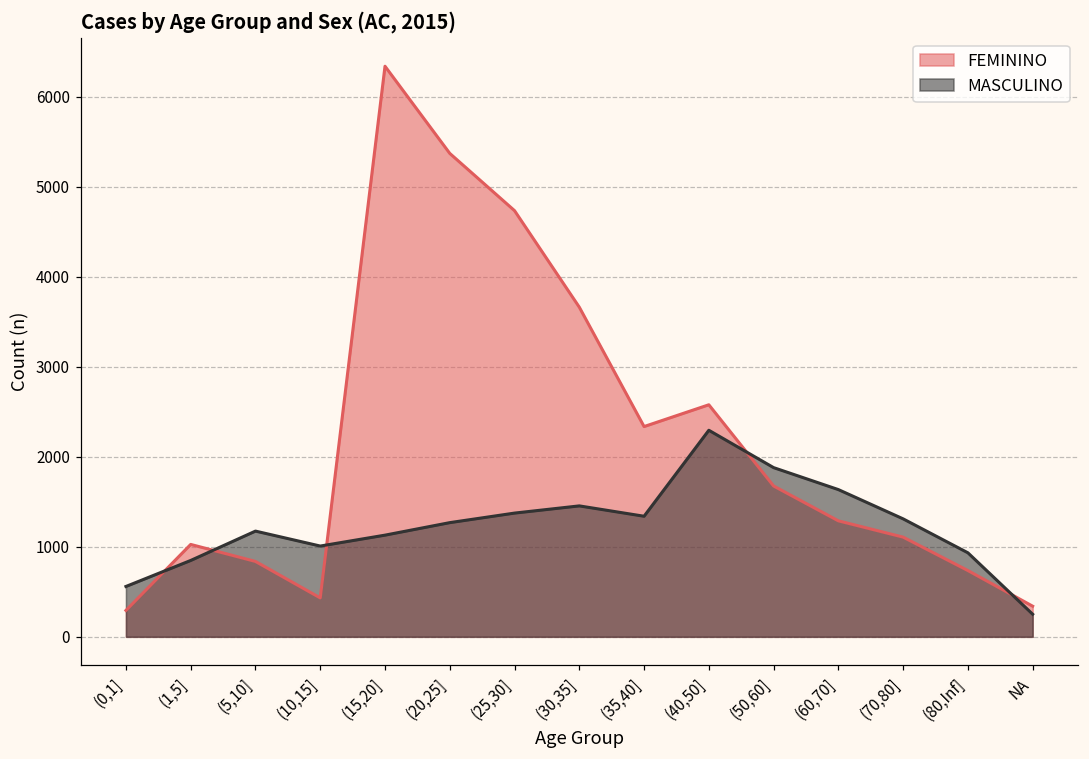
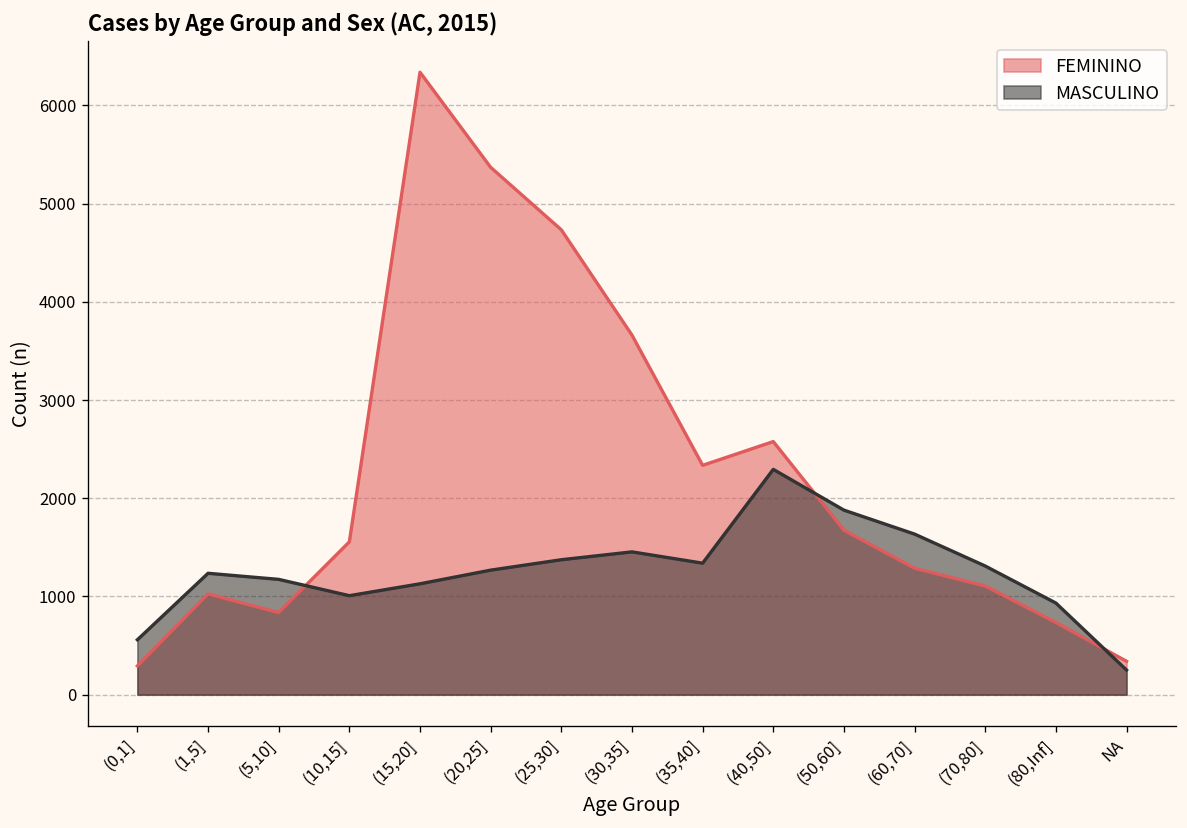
MASCULINO, (1,5]: 800 -> 1200
FEMININO, (10,15]: 400 -> 1600
